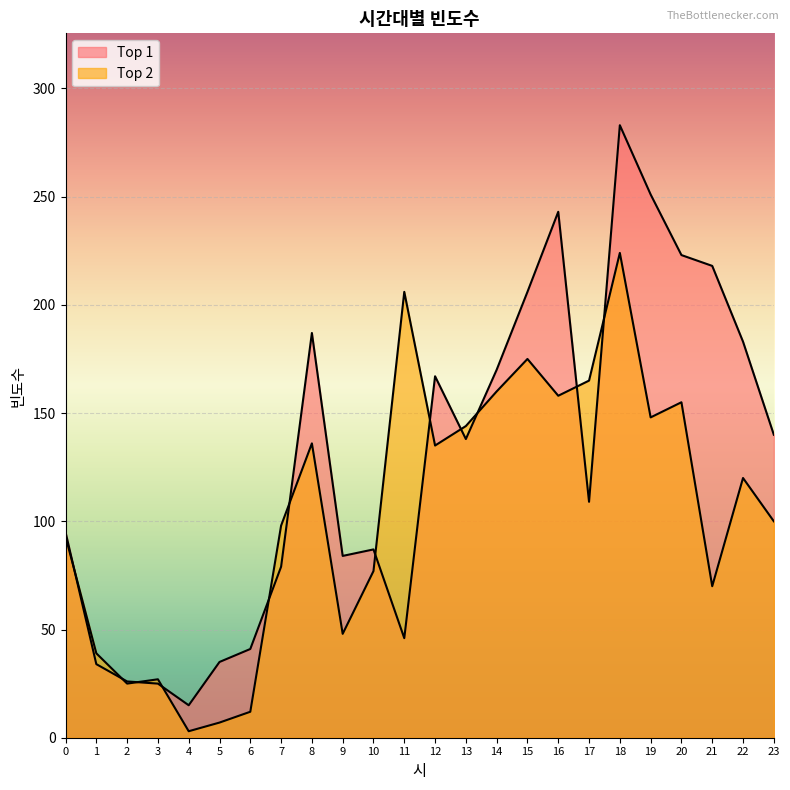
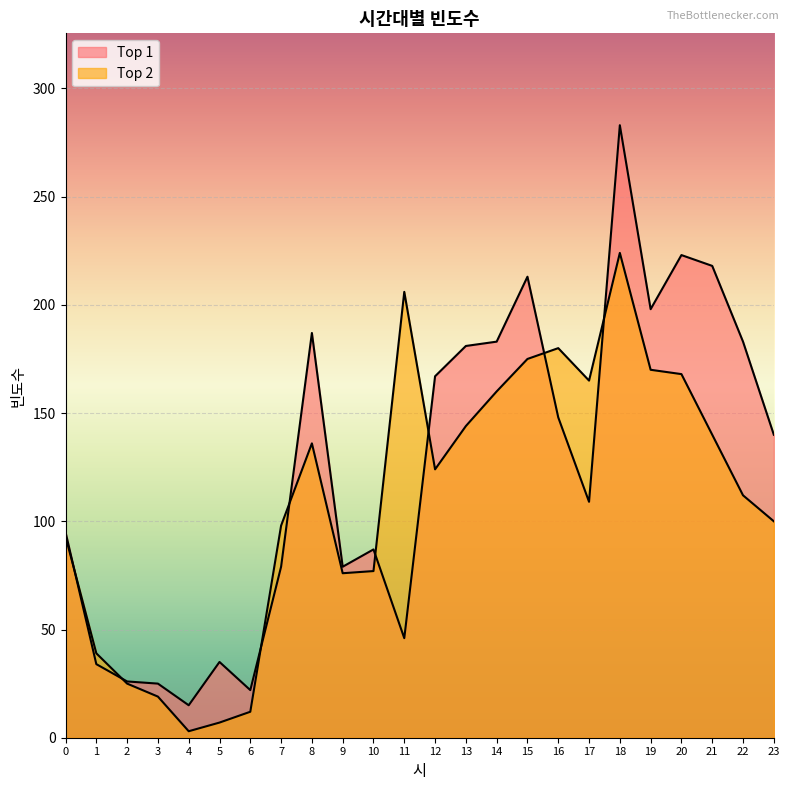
Top 2, 3: 27 -> 19
Top 1, 6: 41 -> 22
Top 1, 9: 84 -> 79
Top 2, 9: 48 -> 76
Top 2, 12: 135 -> 124
Top 1, 13: 138 -> 181
Top 1, 14: 170 -> 183
Top 1, 15: 206 -> 213
Top 1, 16: 243 -> 148
Top 2, 16: 158 -> 180
Top 1, 19: 251 -> 198
Top 2, 19: 148 -> 170
Top 2, 20: 155 -> 168
Top 2, 21: 70 -> 140
Top 2, 22: 120 -> 112
